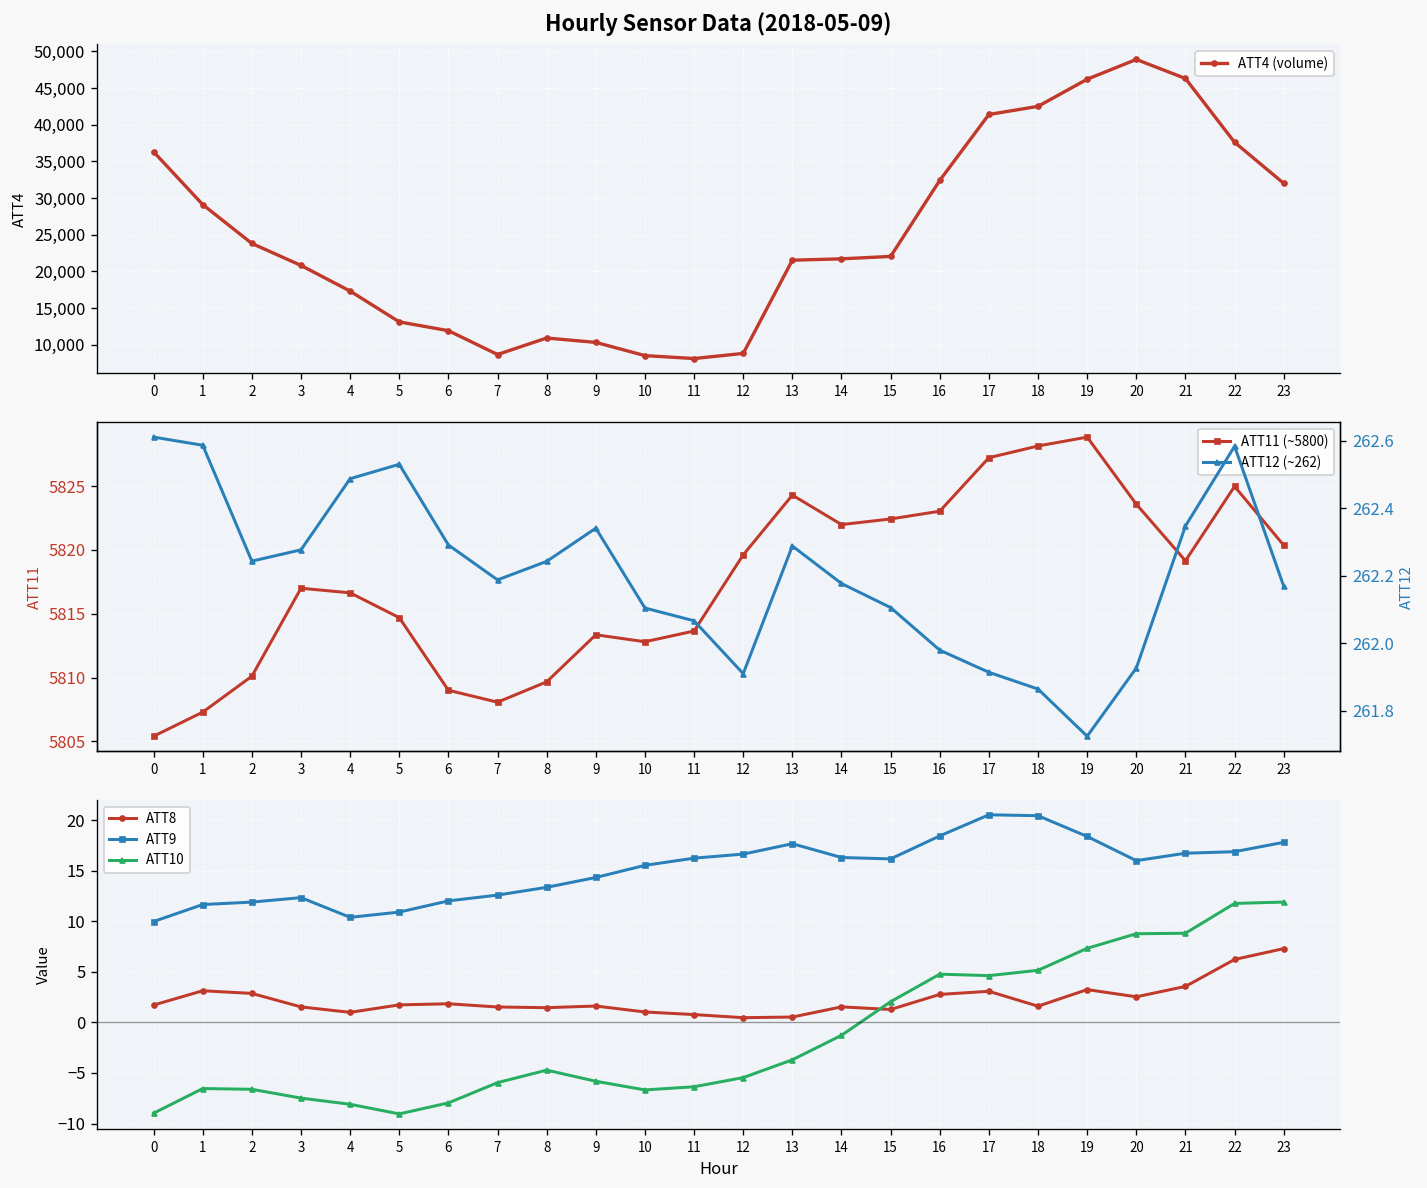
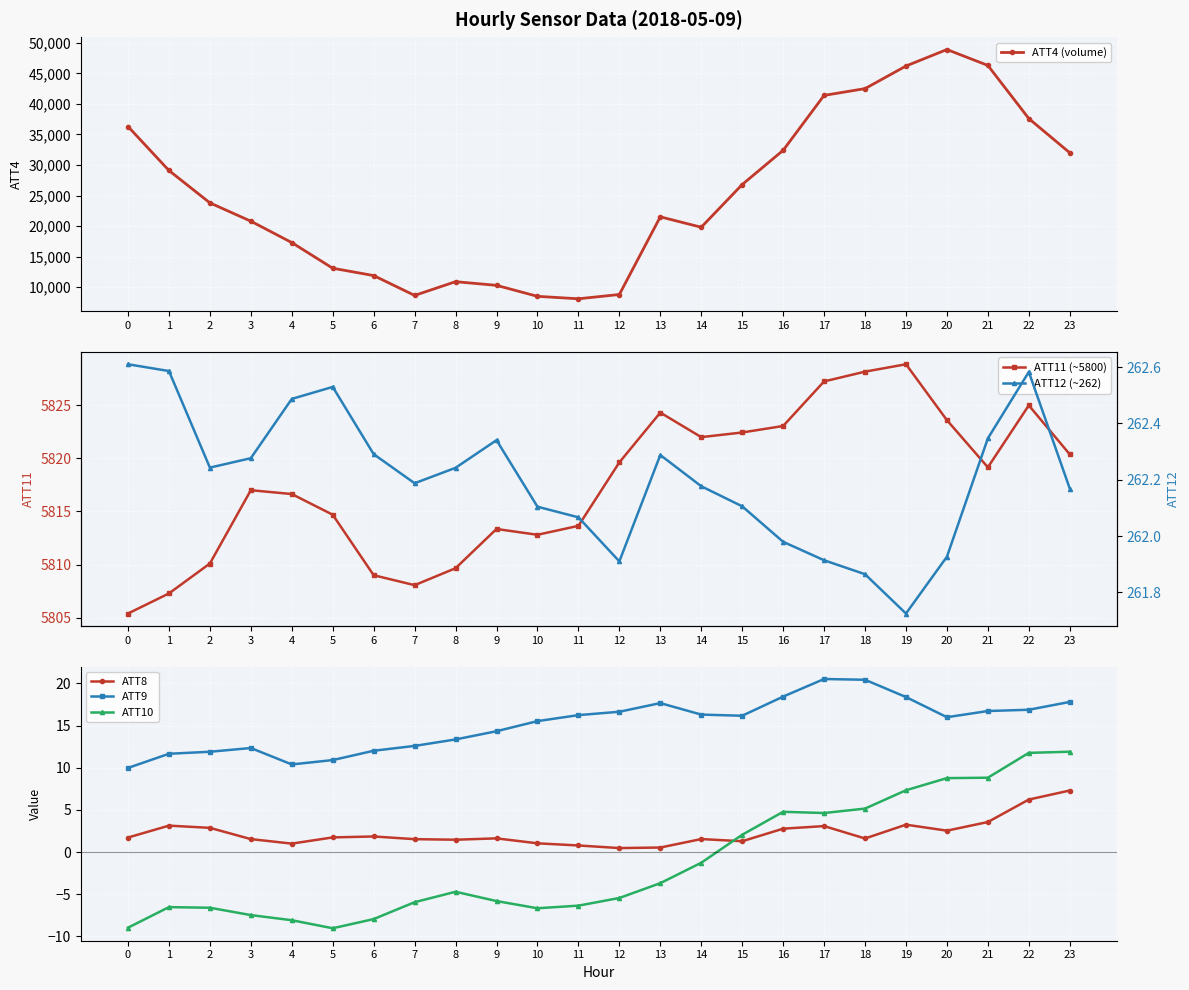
Hourly Sensor Data (2018-05-09), 14: 22,000 -> 20,000
Hourly Sensor Data (2018-05-09), 15: 22,000 -> 27,000
